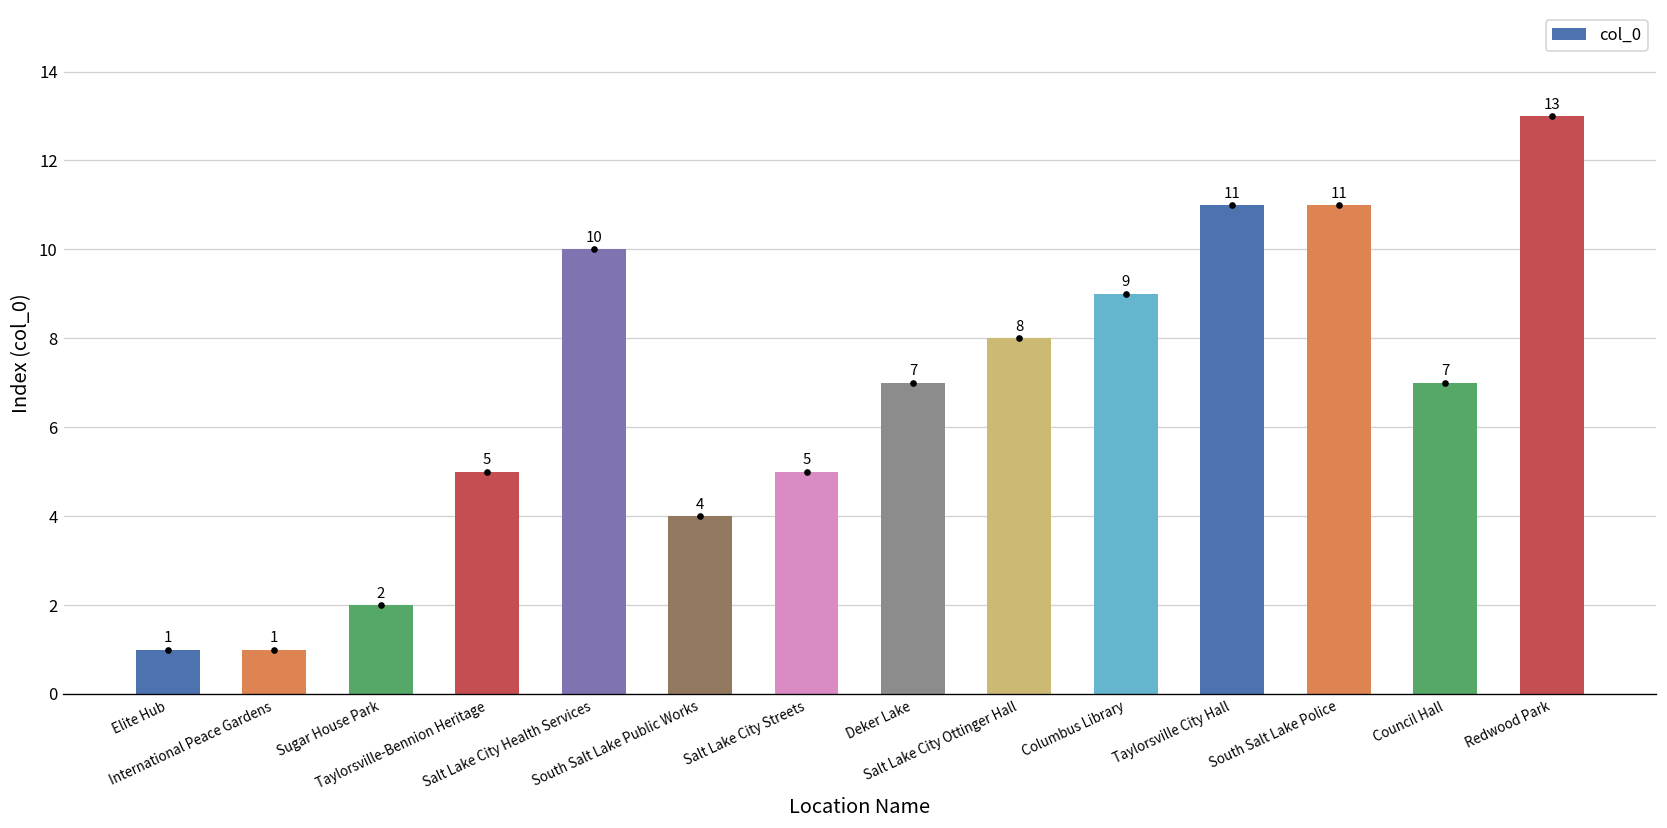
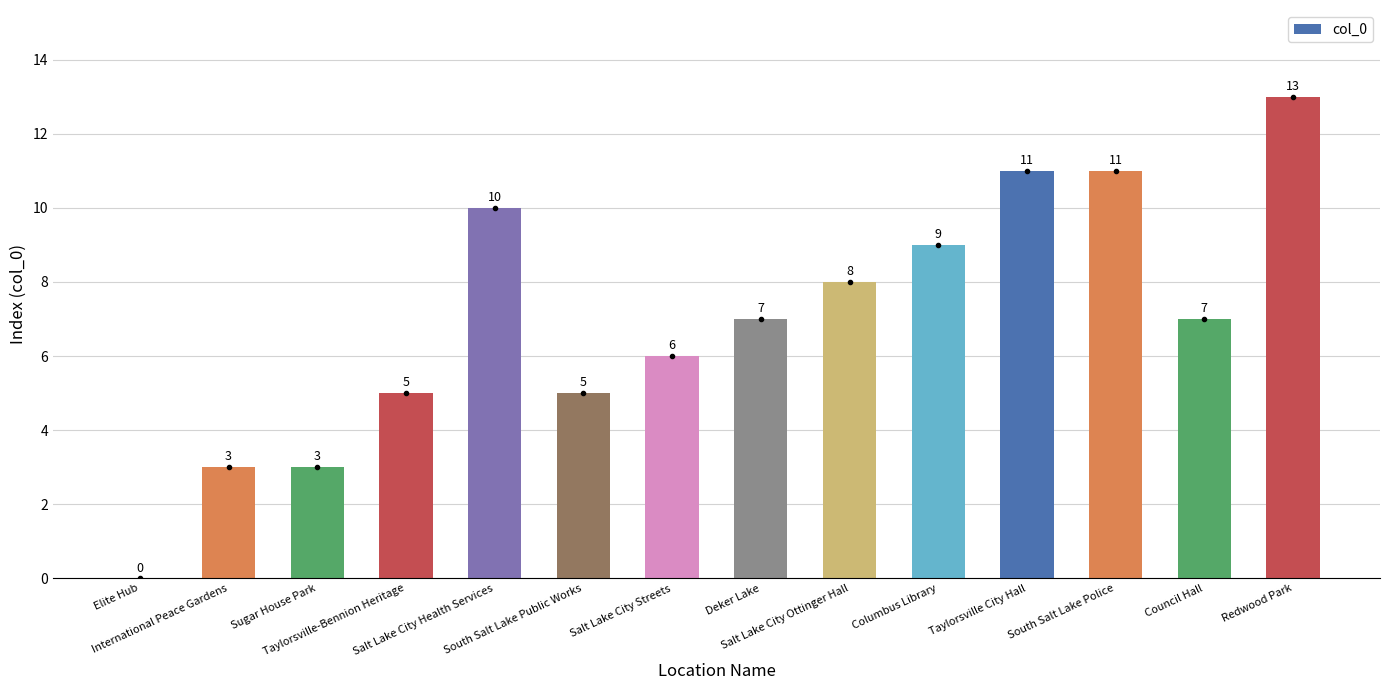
col_0, Elite Hub: 1 -> 0
col_0, International Peace Gardens: 1 -> 3
col_0, Sugar House Park: 2 -> 3
col_0, South Salt Lake Public Works: 4 -> 5
col_0, Salt Lake City Streets: 5 -> 6
